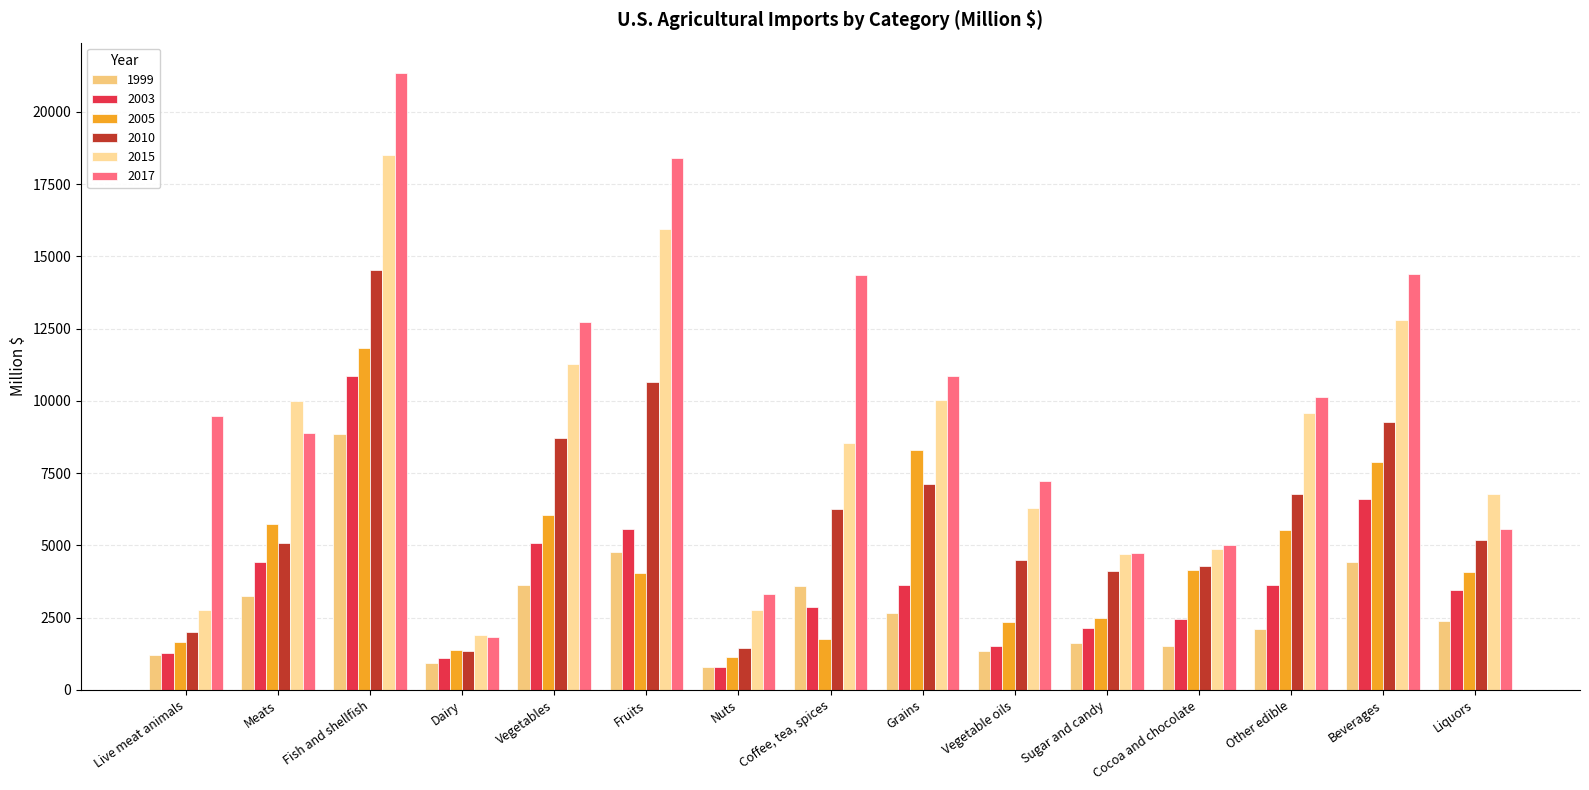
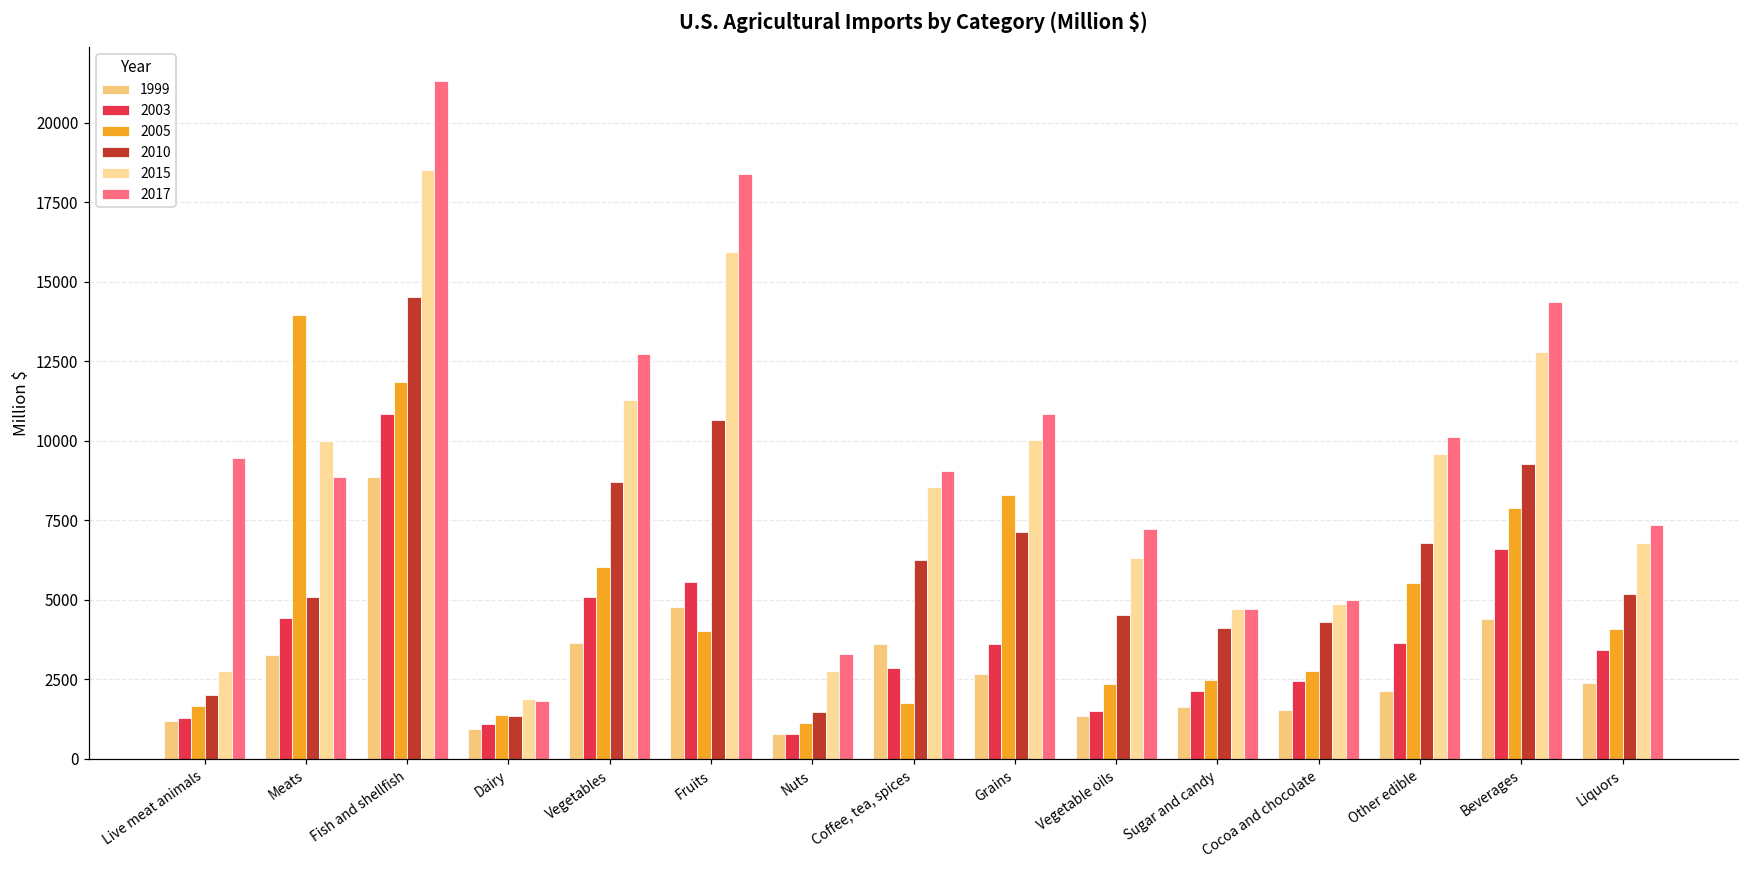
2005, Meats: 5800 -> 14000
2017, Coffee, tea, spices: 14400 -> 9100
2005, Cocoa and chocolate: 4200 -> 2800
2017, Liquors: 5600 -> 7400
